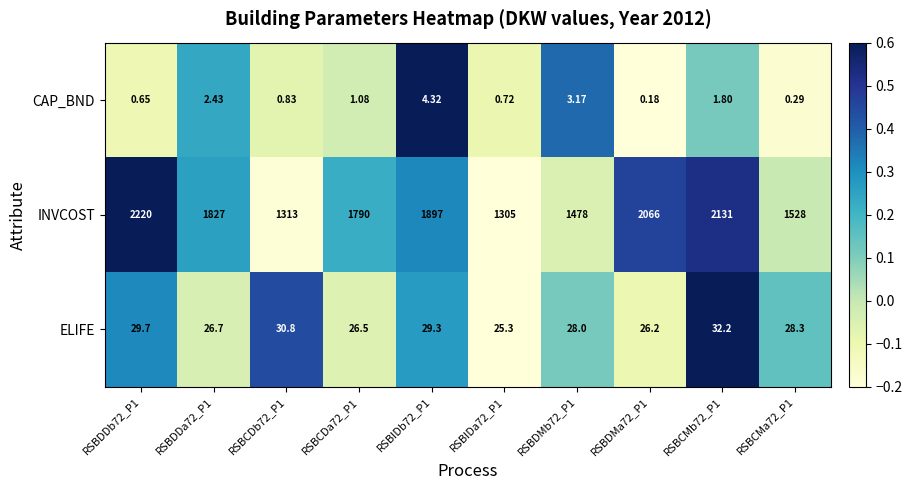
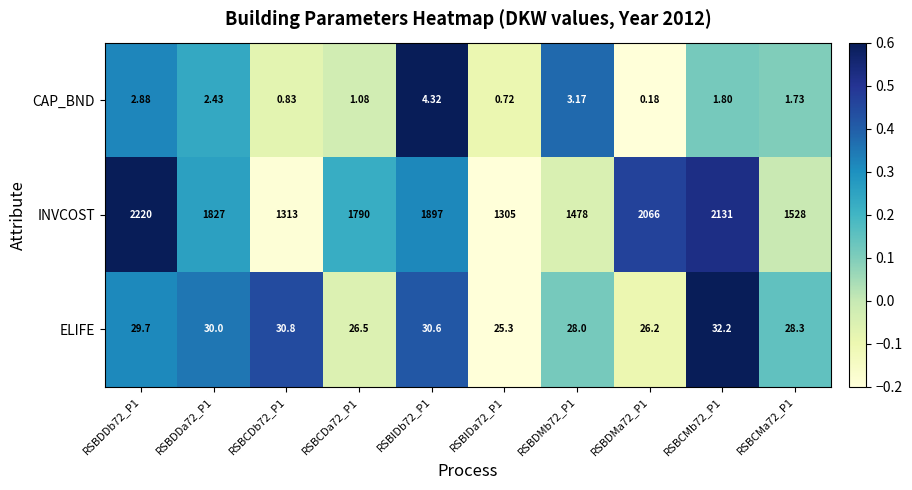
CAP_BND, RSBDDb72_P1: 0.65 -> 2.88
CAP_BND, RSBCMa72_P1: 0.29 -> 1.73
ELIFE, RSBDDa72_P1: 26.7 -> 30.0
ELIFE, RSBIDb72_P1: 29.3 -> 30.6
